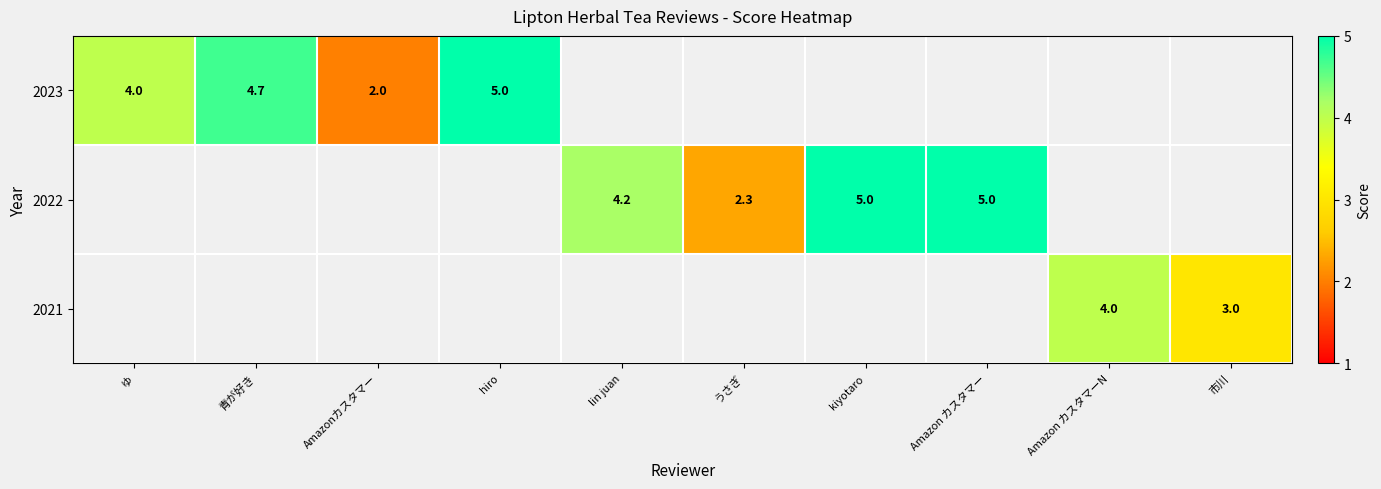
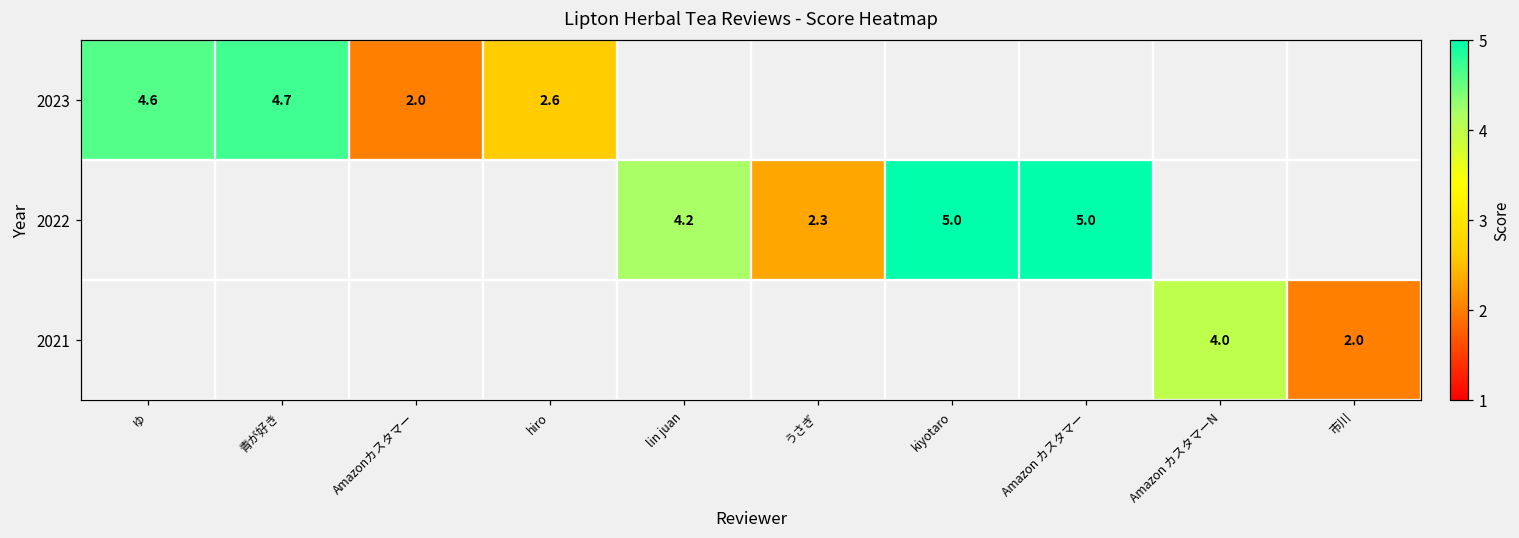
2023, ゆ: 4.0 -> 4.6
2023, hiro: 5.0 -> 2.6
2021, 市川: 3.0 -> 2.0
